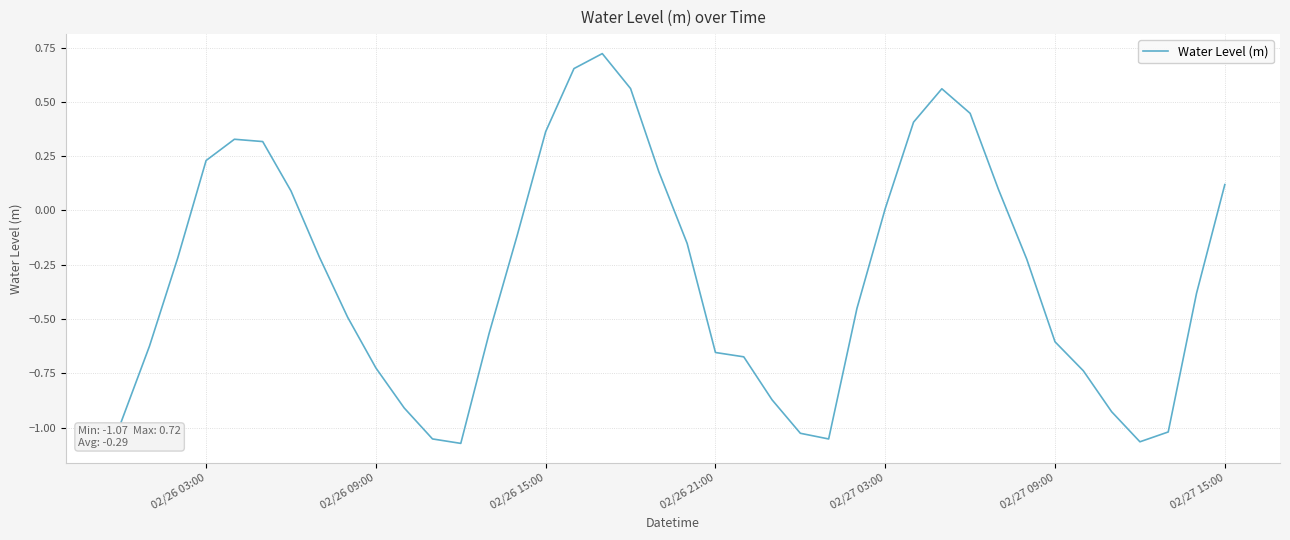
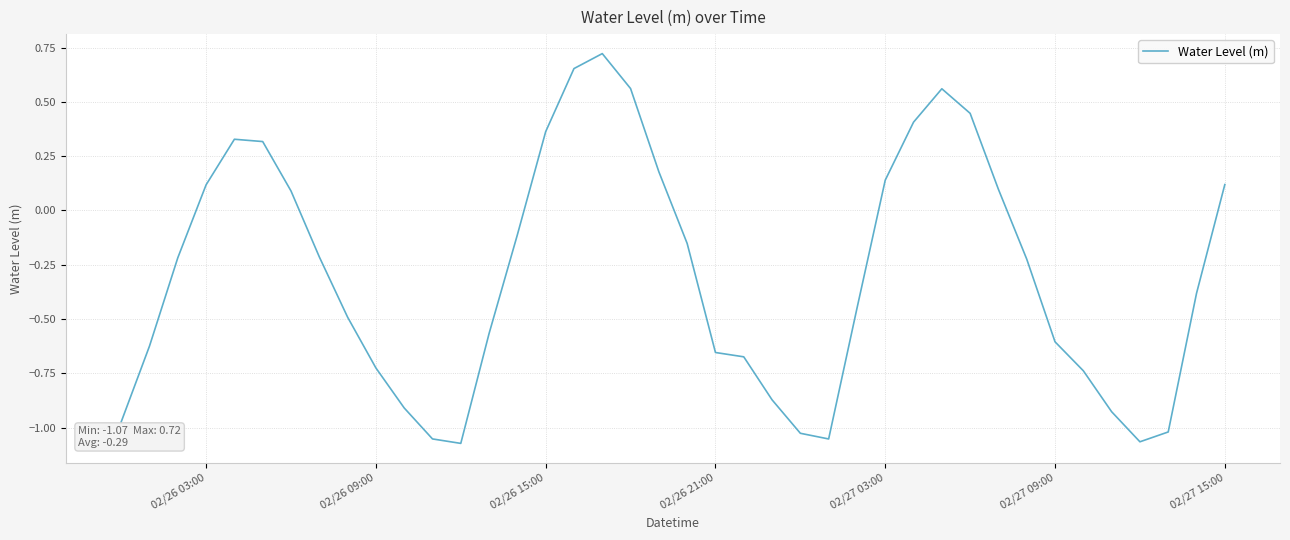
02/26 03:00: 0.23 -> 0.12
02/27 03:00: 0.01 -> 0.14
